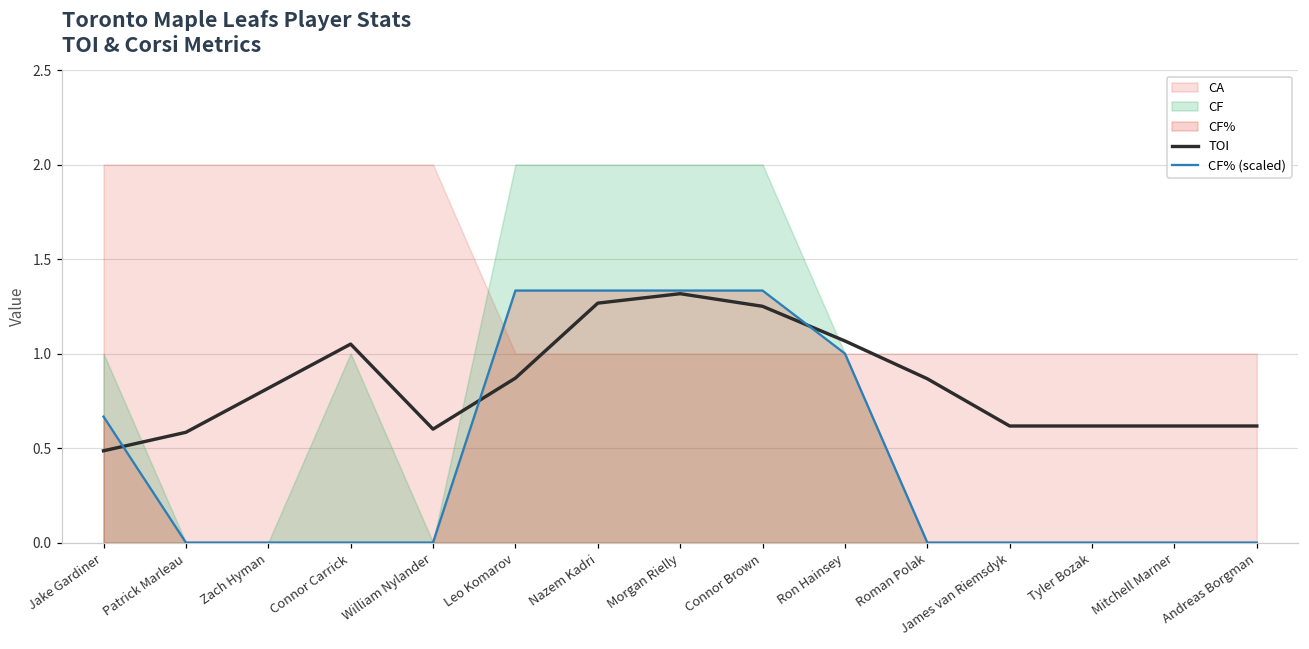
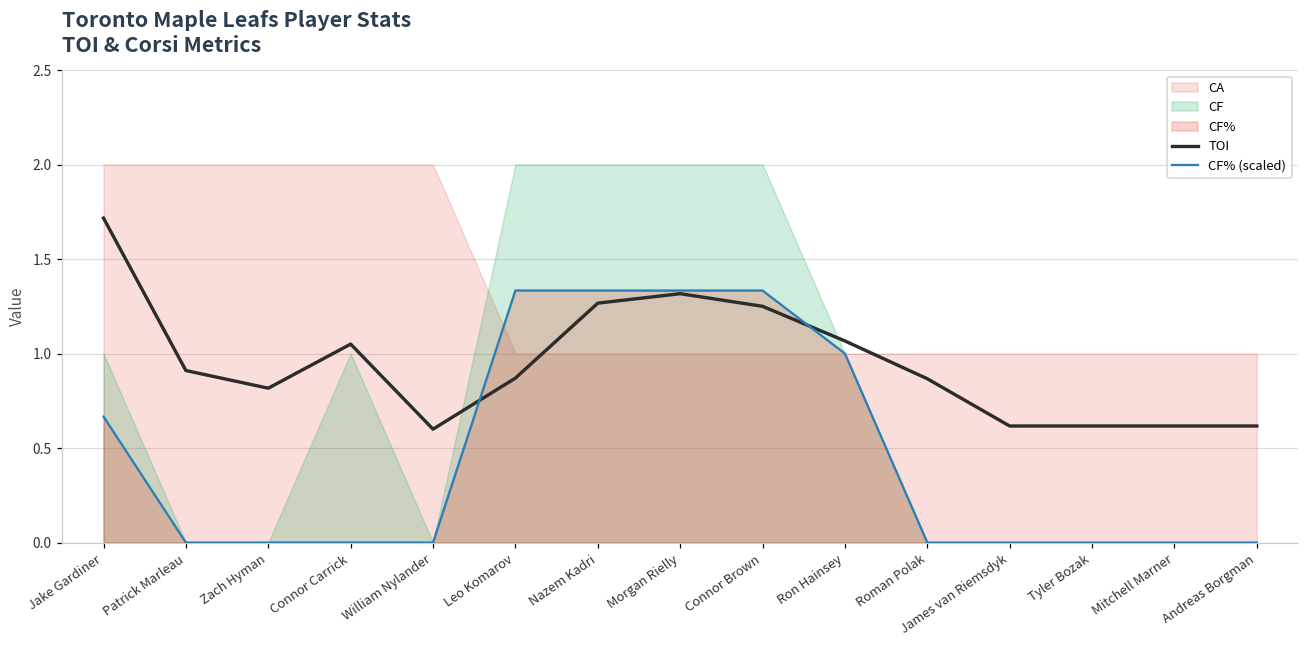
TOI, Jake Gardiner: 0.49 -> 1.72
TOI, Patrick Marleau: 0.58 -> 0.91
